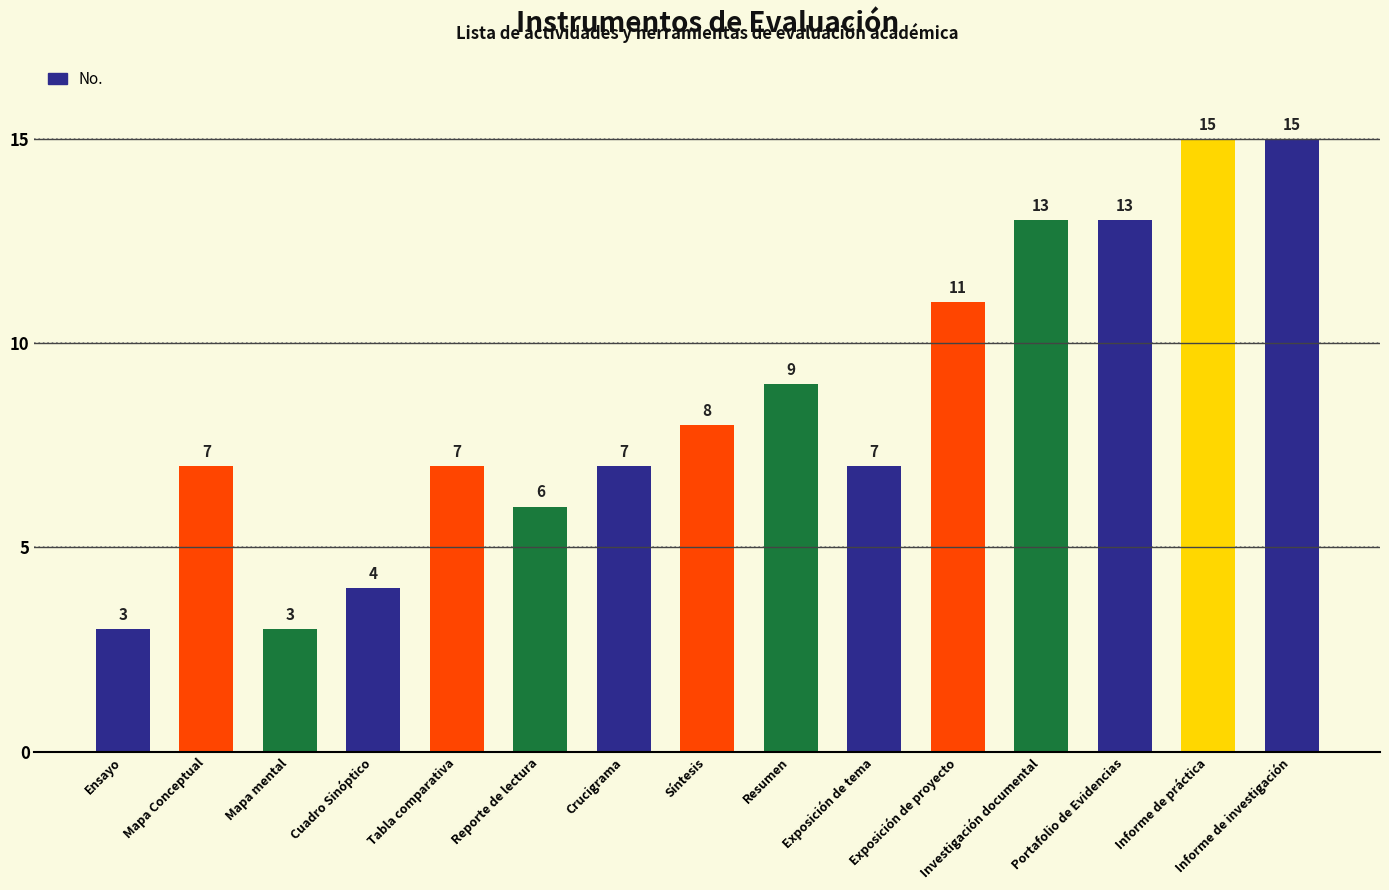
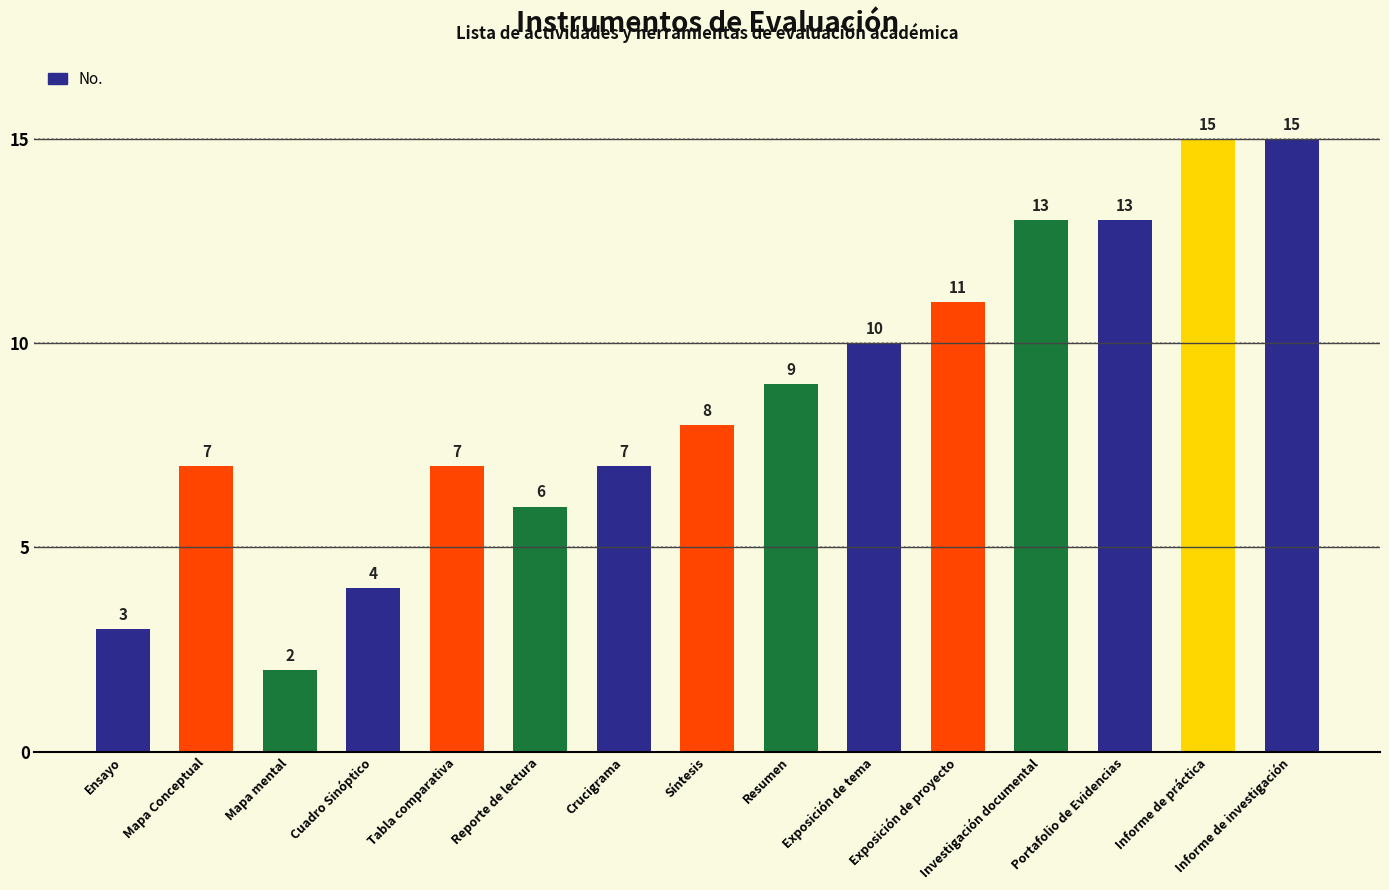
Mapa mental: 3 -> 2
Exposición de tema: 7 -> 10
